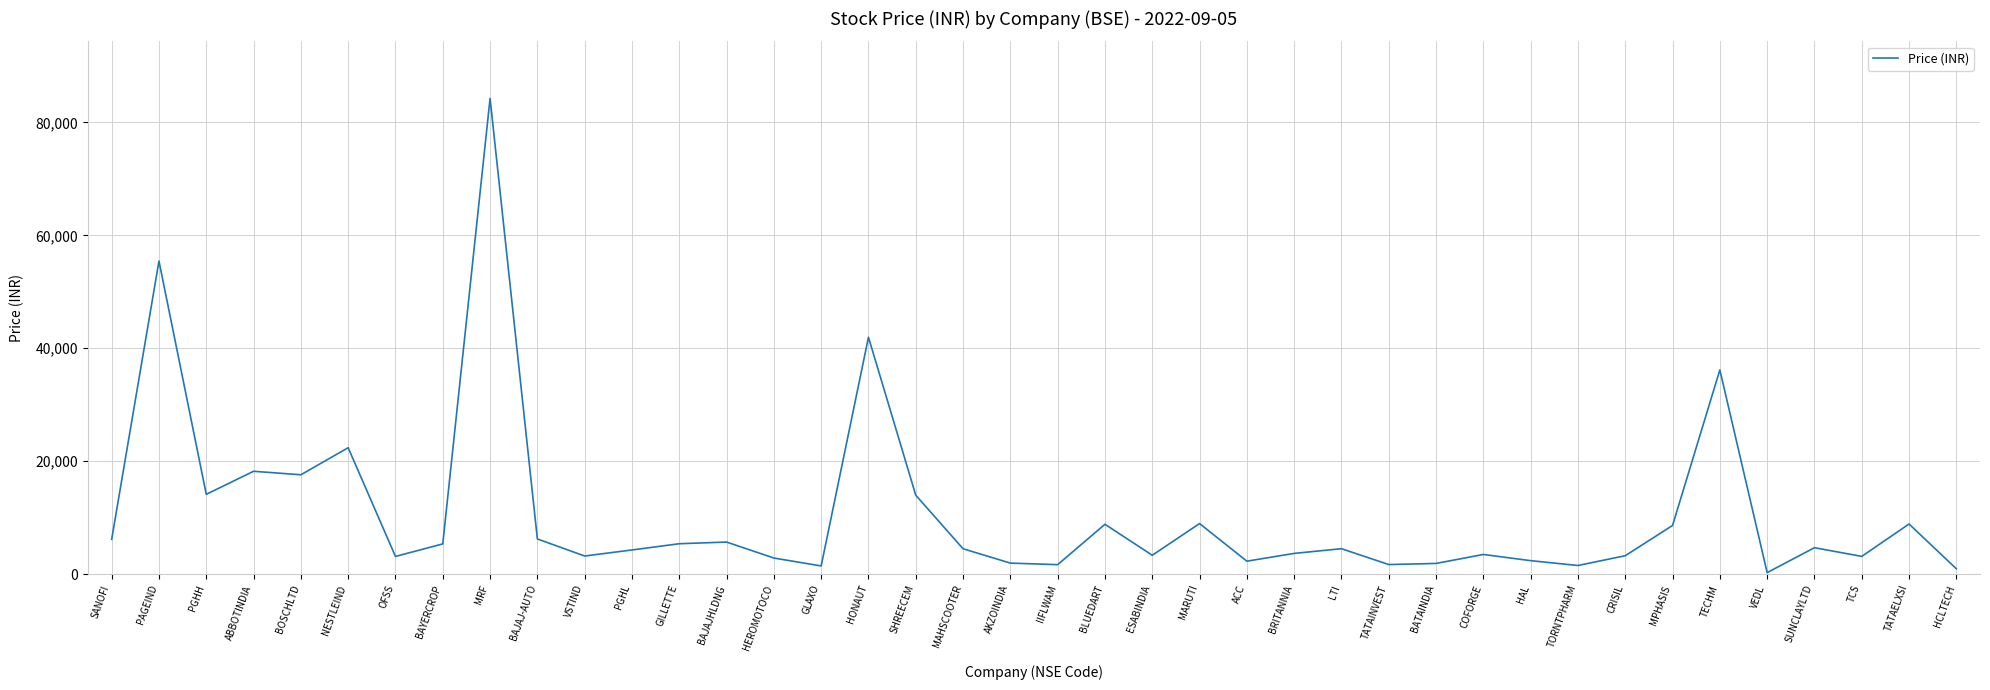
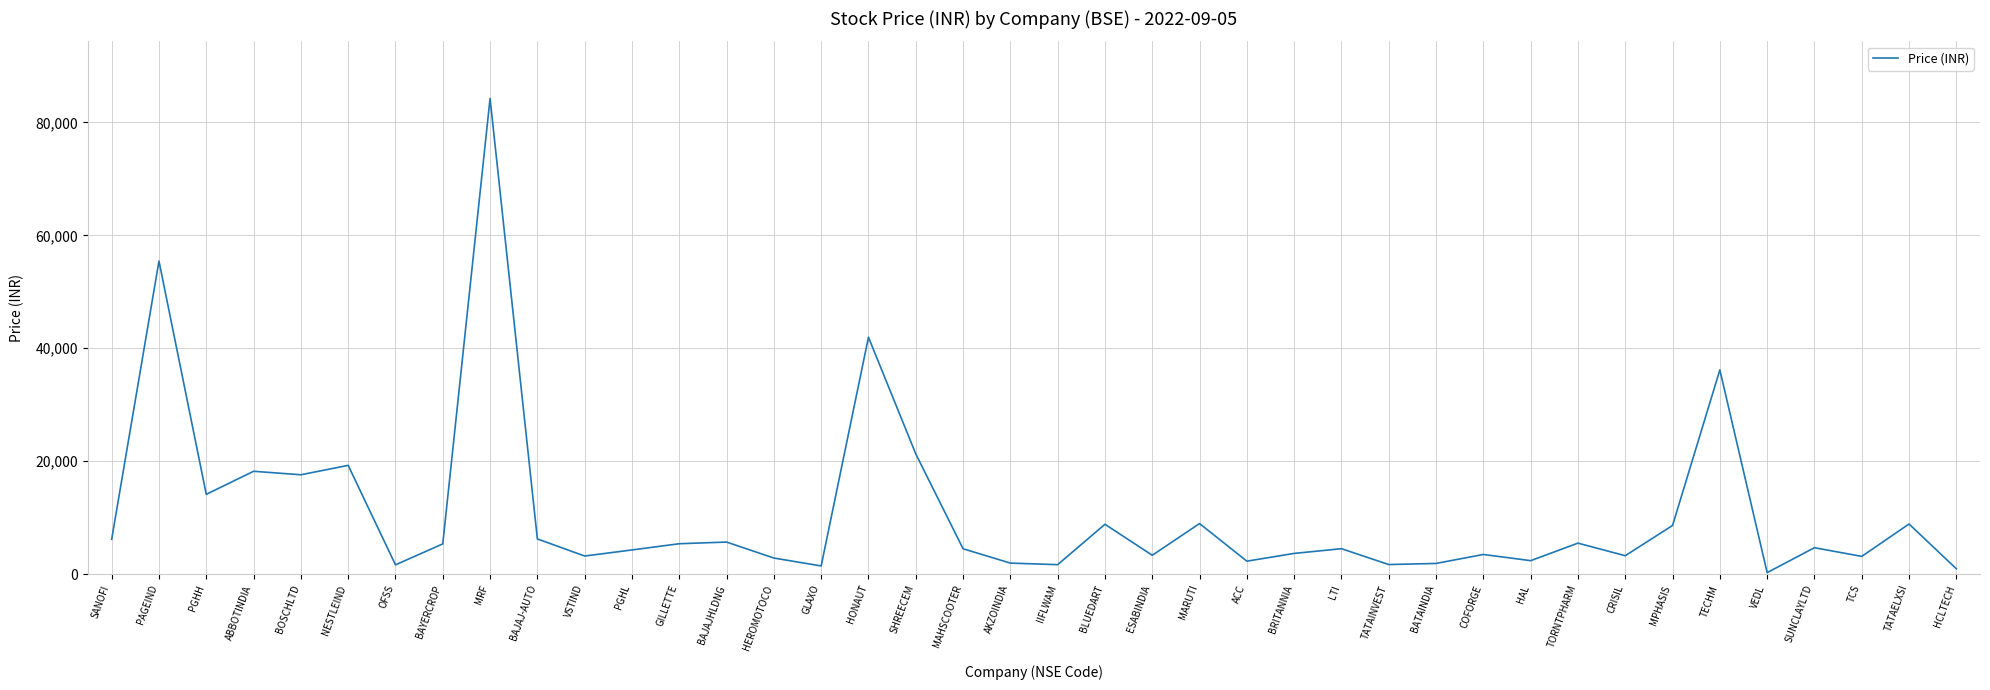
NESTLEIND: 22,000 -> 19,000
OFSS: 3,000 -> 2,000
SHREECEM: 14,000 -> 21,000
TORNTPHARM: 2,000 -> 5,000
